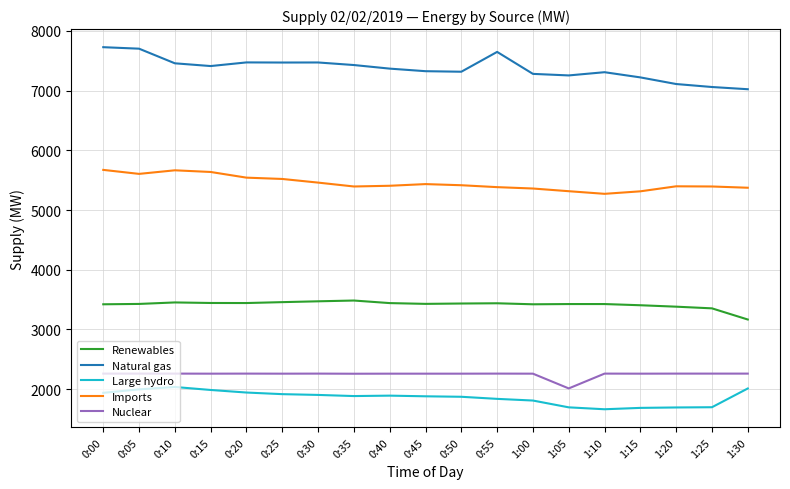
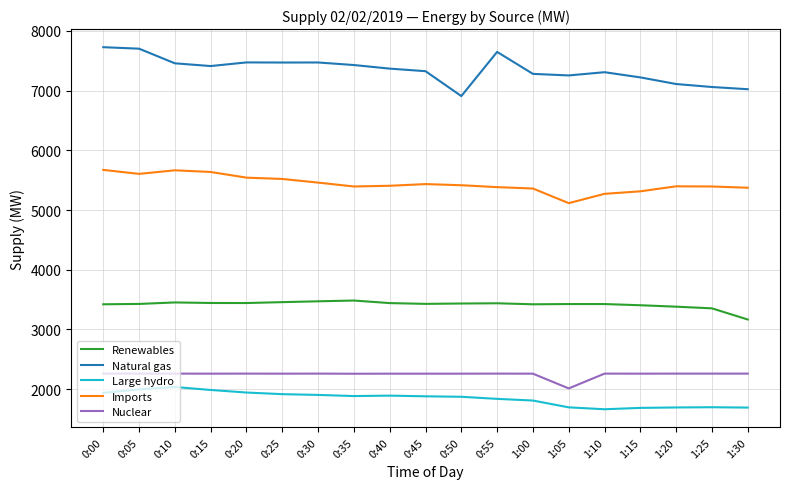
Natural gas, 0:50: 7300 -> 6900
Imports, 1:05: 5300 -> 5100
Large hydro, 1:30: 2000 -> 1700
